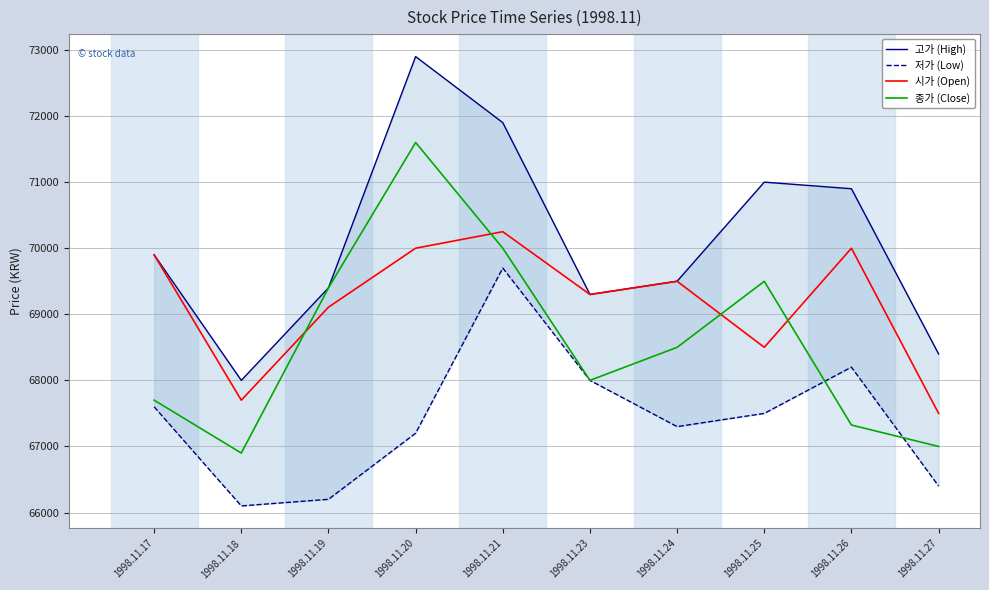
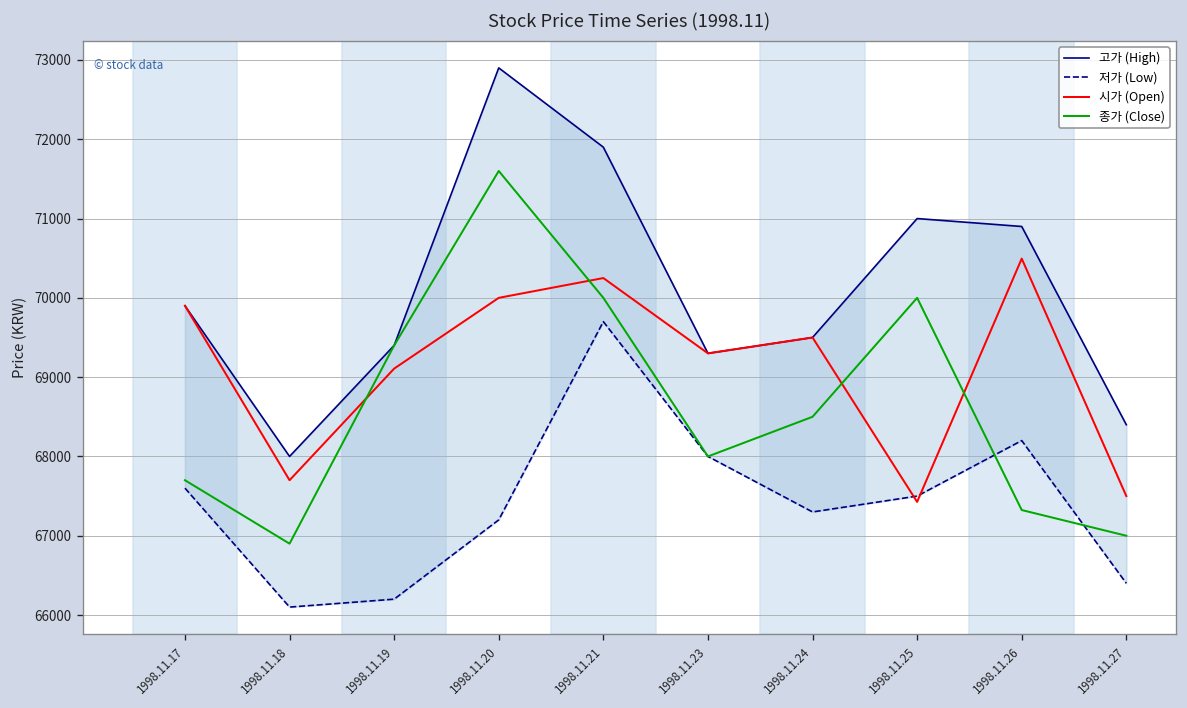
시가 (Open), 1998.11.25: 68500 -> 67400
종가 (Close), 1998.11.25: 69500 -> 70000
시가 (Open), 1998.11.26: 70000 -> 70500
